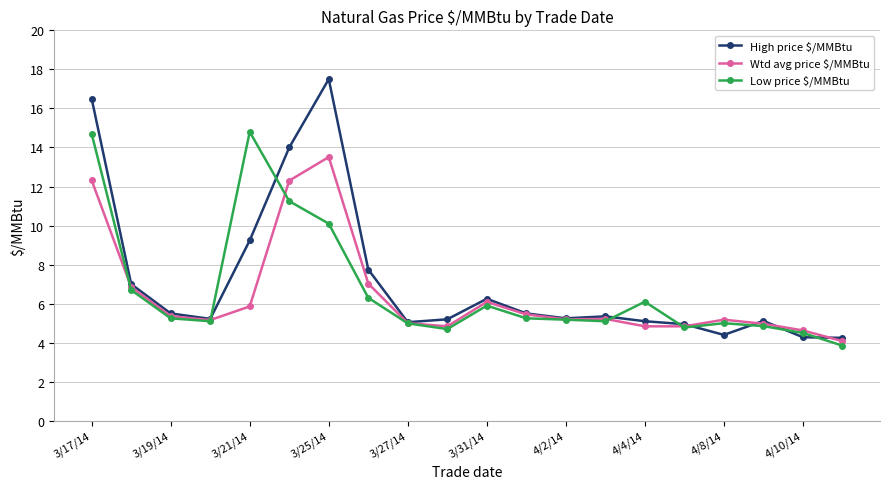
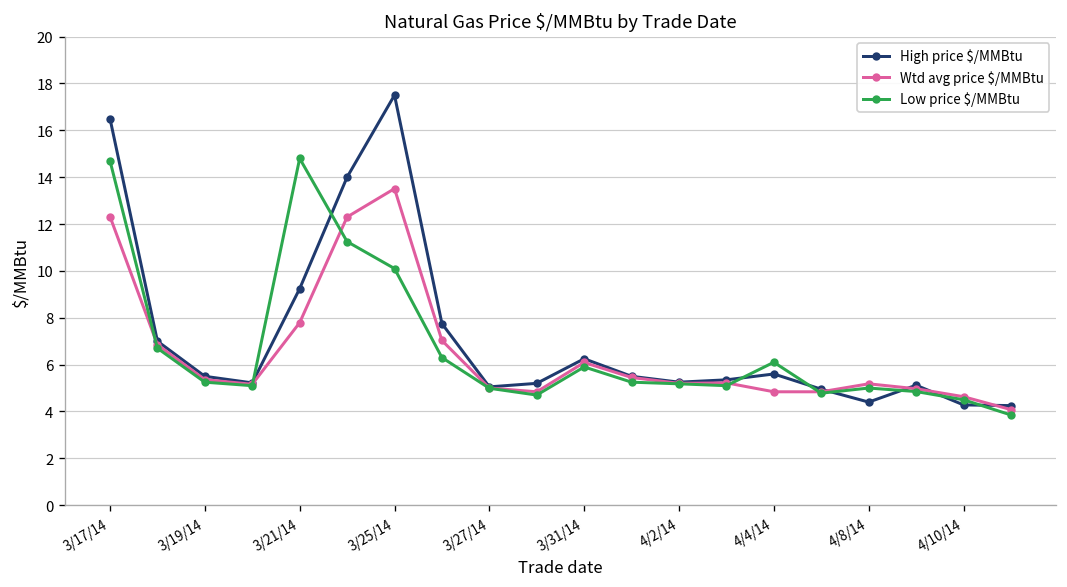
Wtd avg price $/MMBtu, 3/21/14: 5.9 -> 7.8
High price $/MMBtu, 4/4/14: 5.1 -> 5.6
